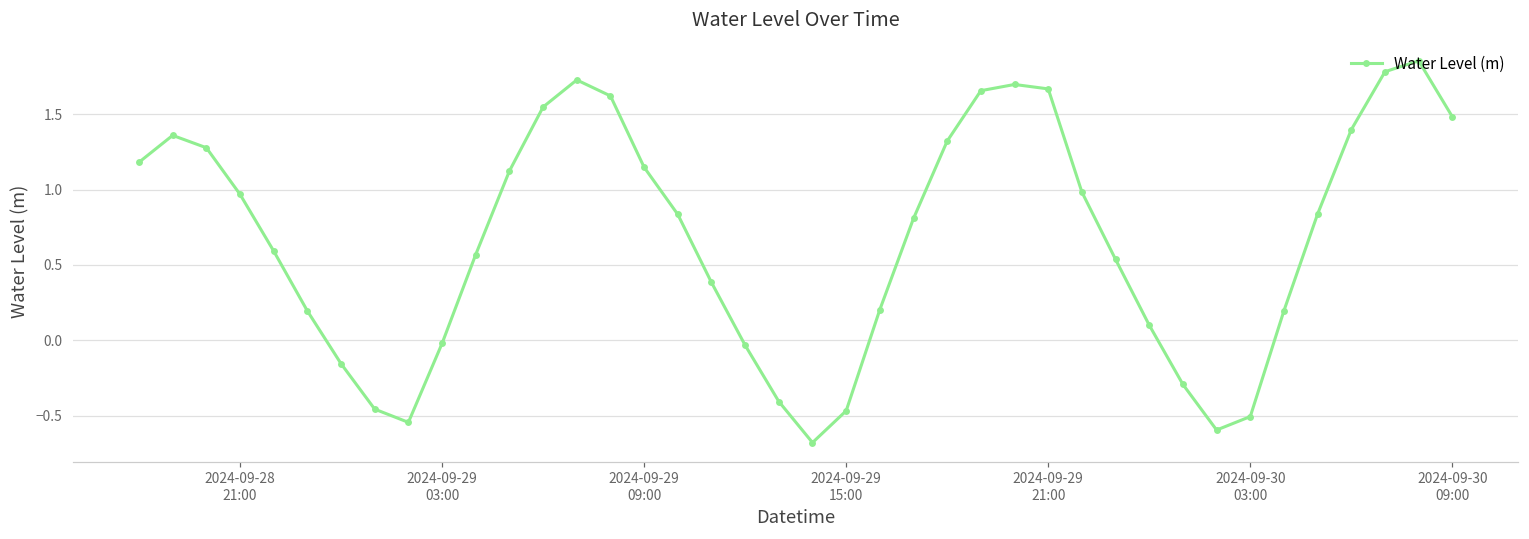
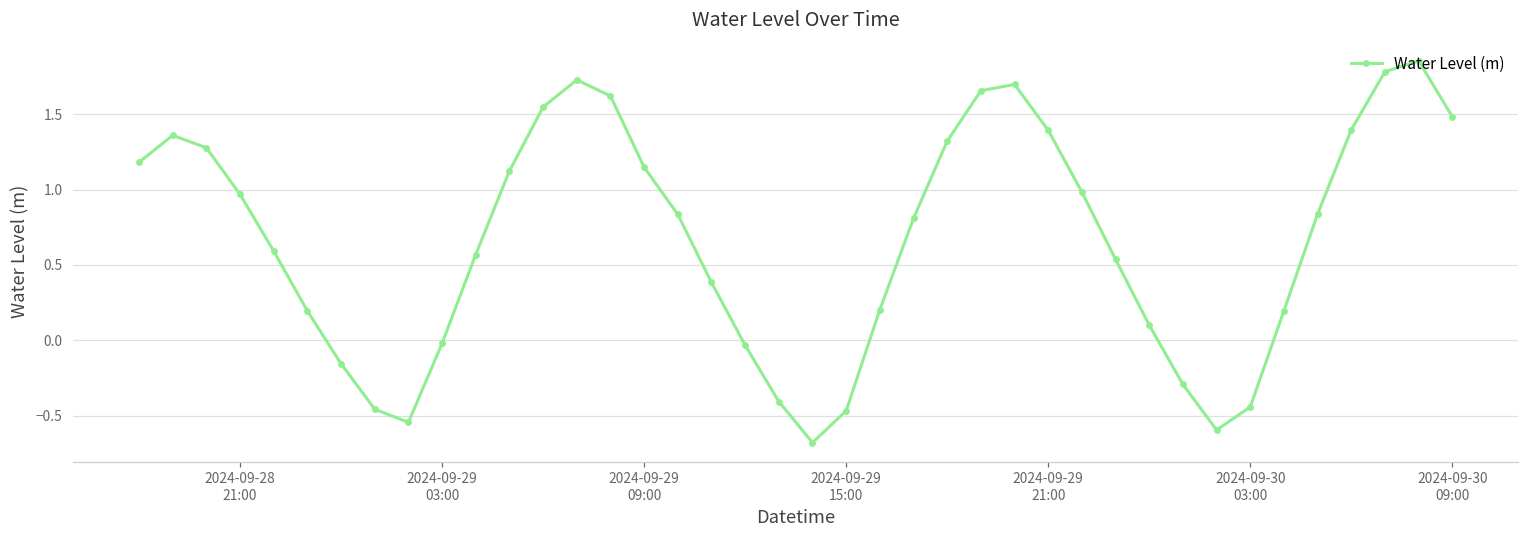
2024-09-29 21:00: 1.67 -> 1.39
2024-09-30 03:00: -0.51 -> -0.44
